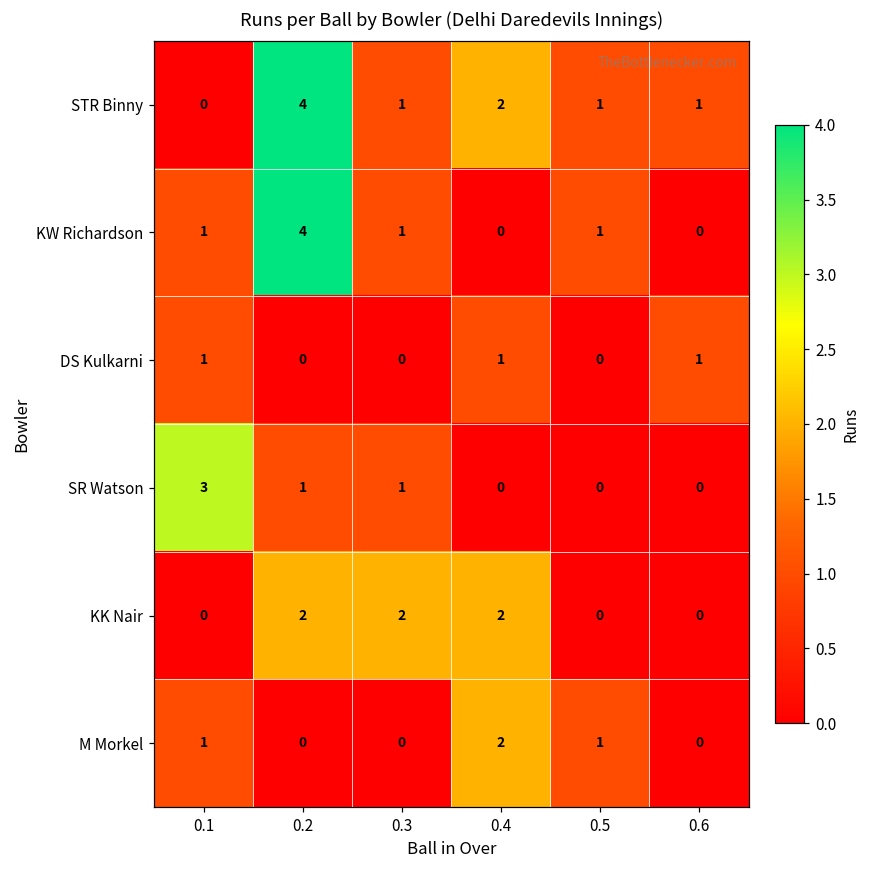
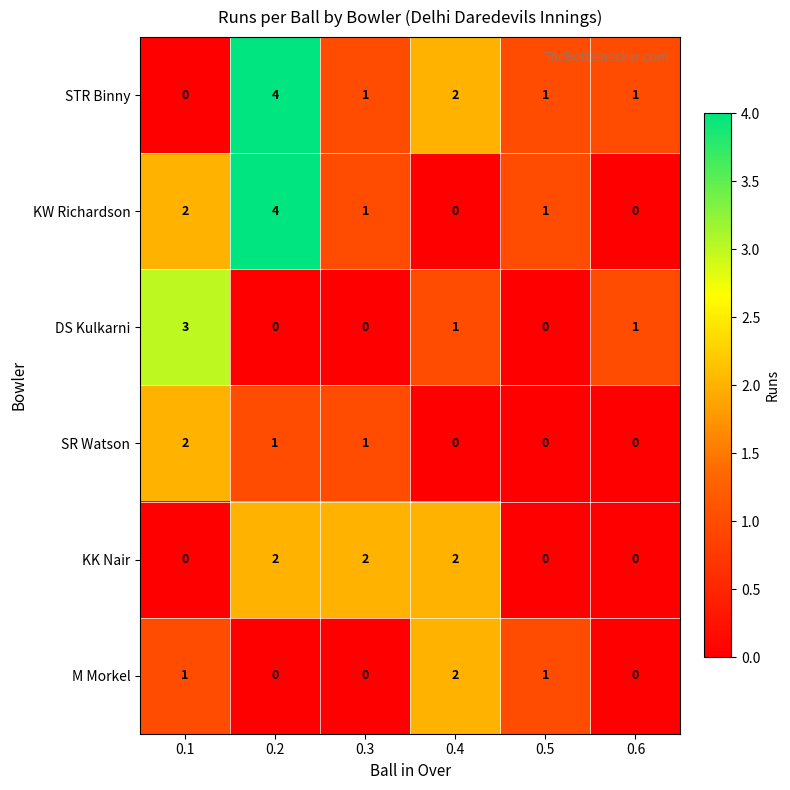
KW Richardson, 0.1: 1 -> 2
DS Kulkarni, 0.1: 1 -> 3
SR Watson, 0.1: 3 -> 2
